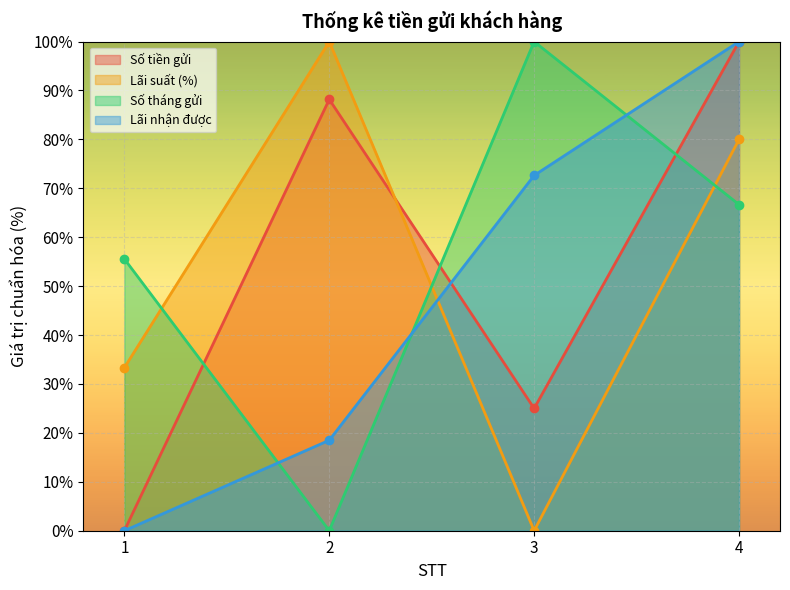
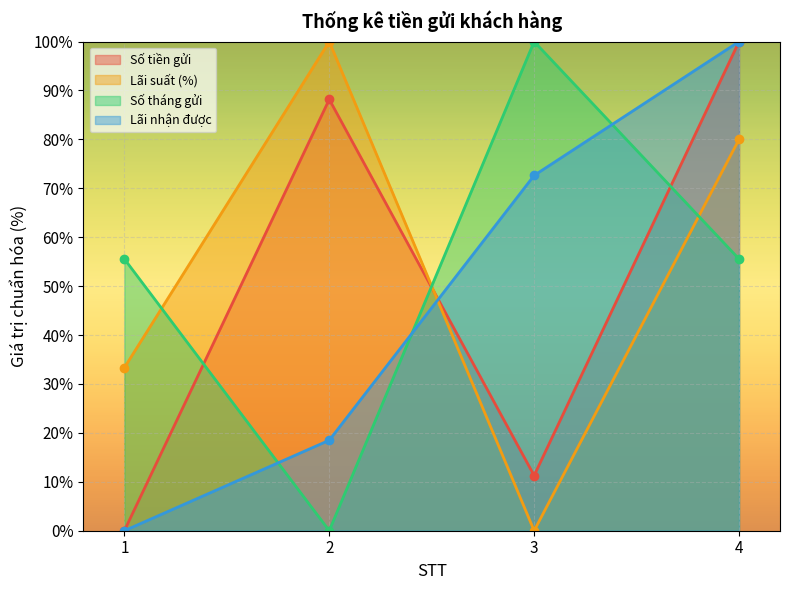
Số tiền gửi, 3: 25% -> 11%
Số tháng gửi, 4: 67% -> 56%
